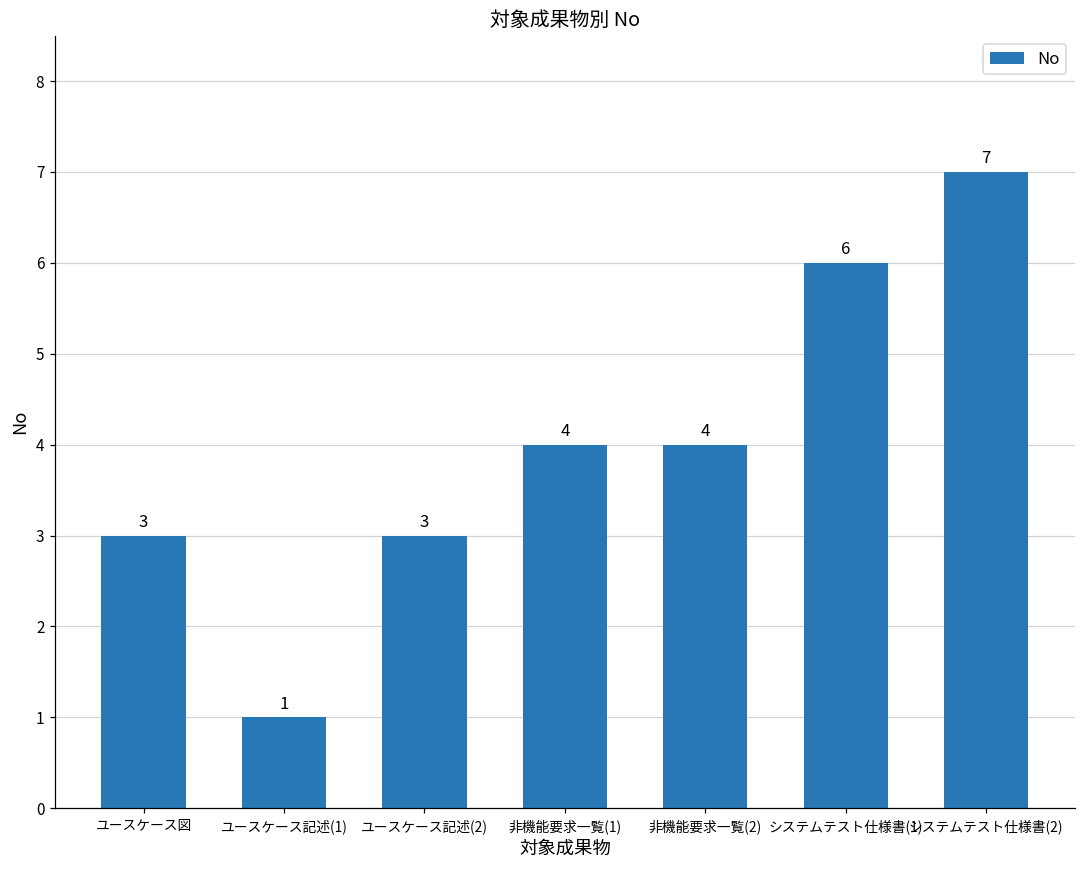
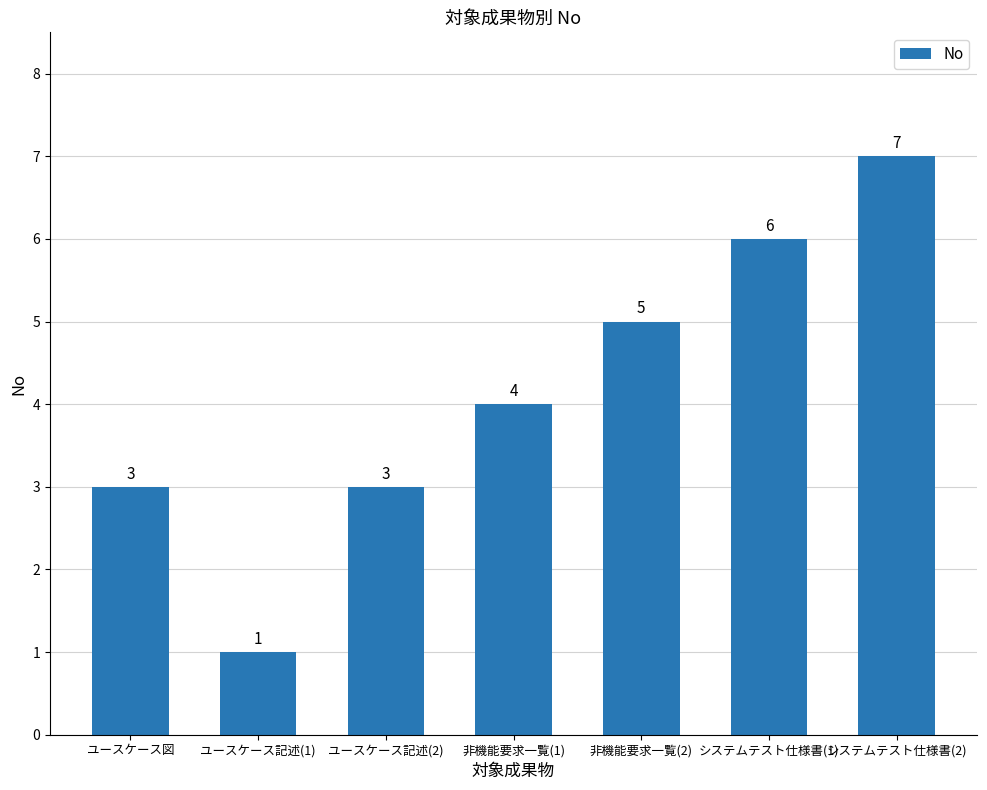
非機能要求一覧(2): 4 -> 5
